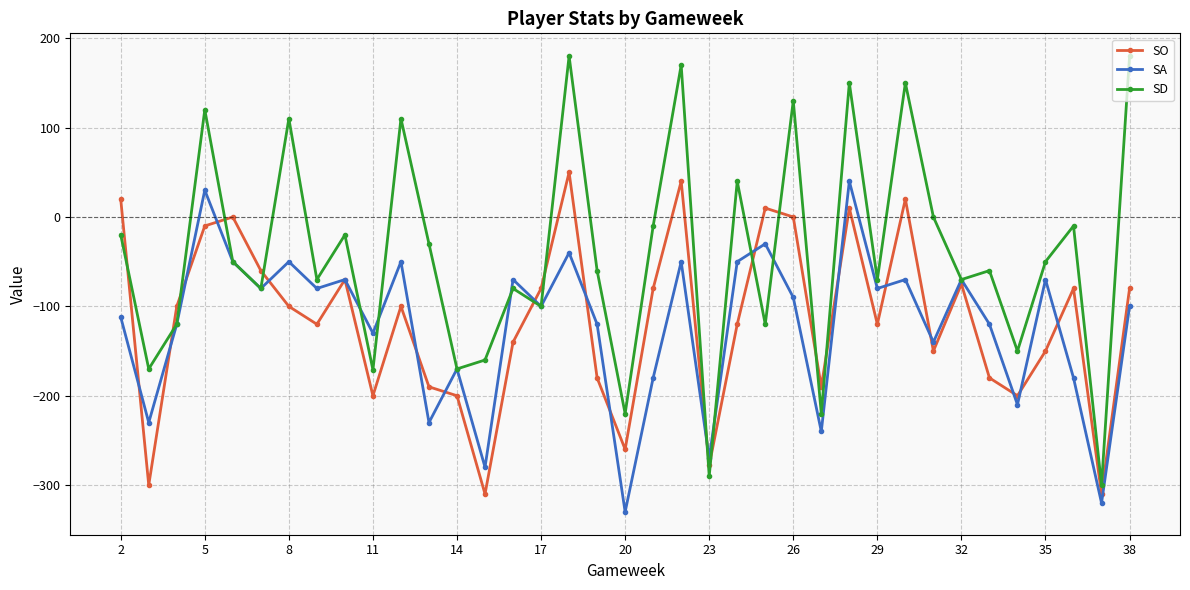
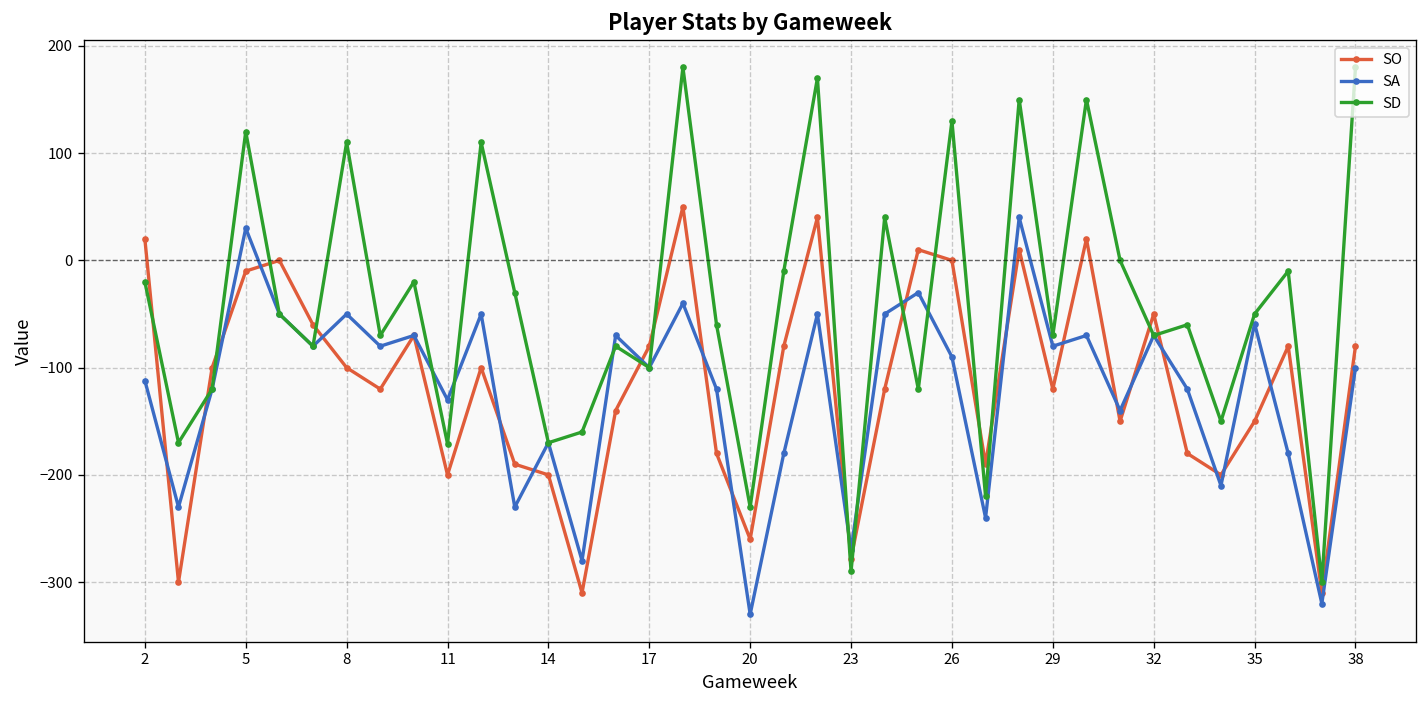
SD, 20: -220 -> -230
SO, 32: -80 -> -50
SA, 35: -70 -> -60
